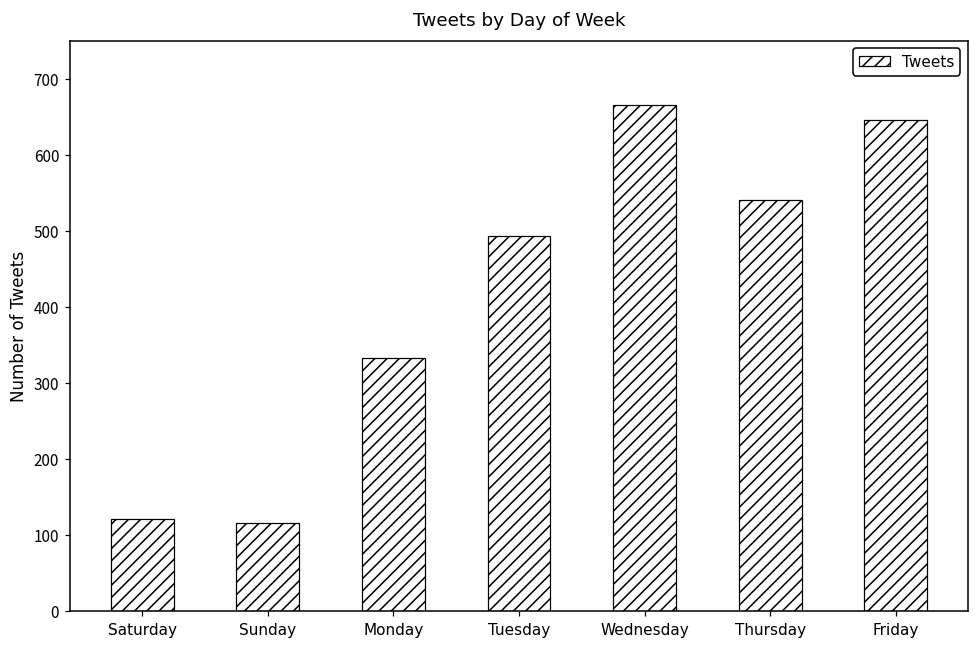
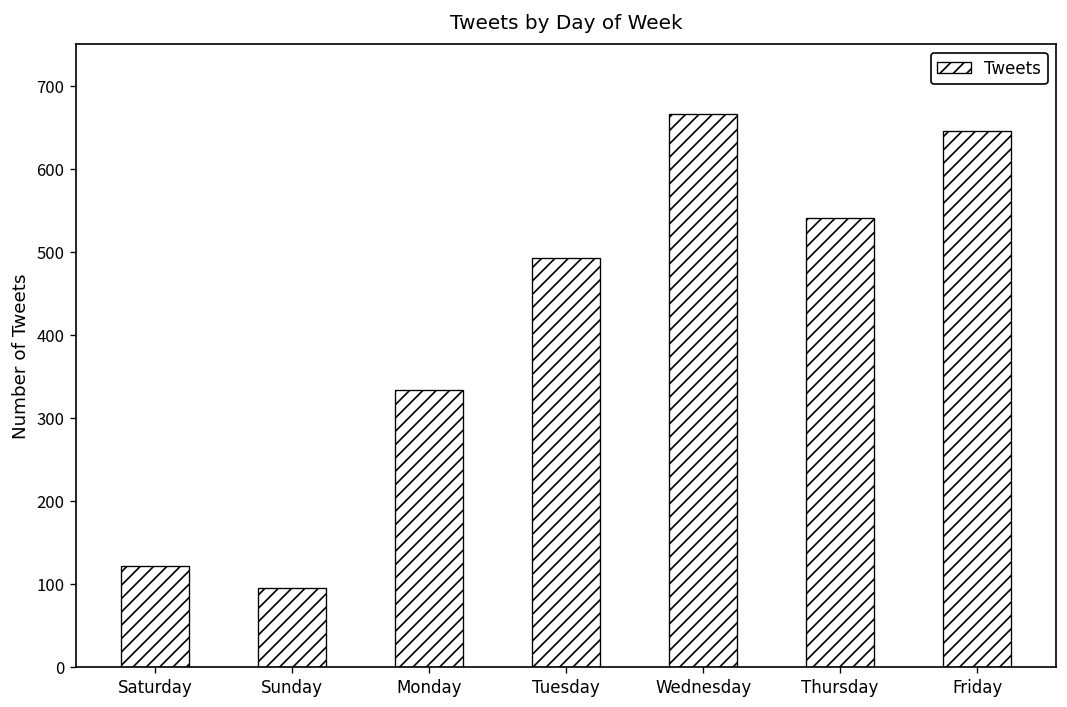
Sunday: 120 -> 100
